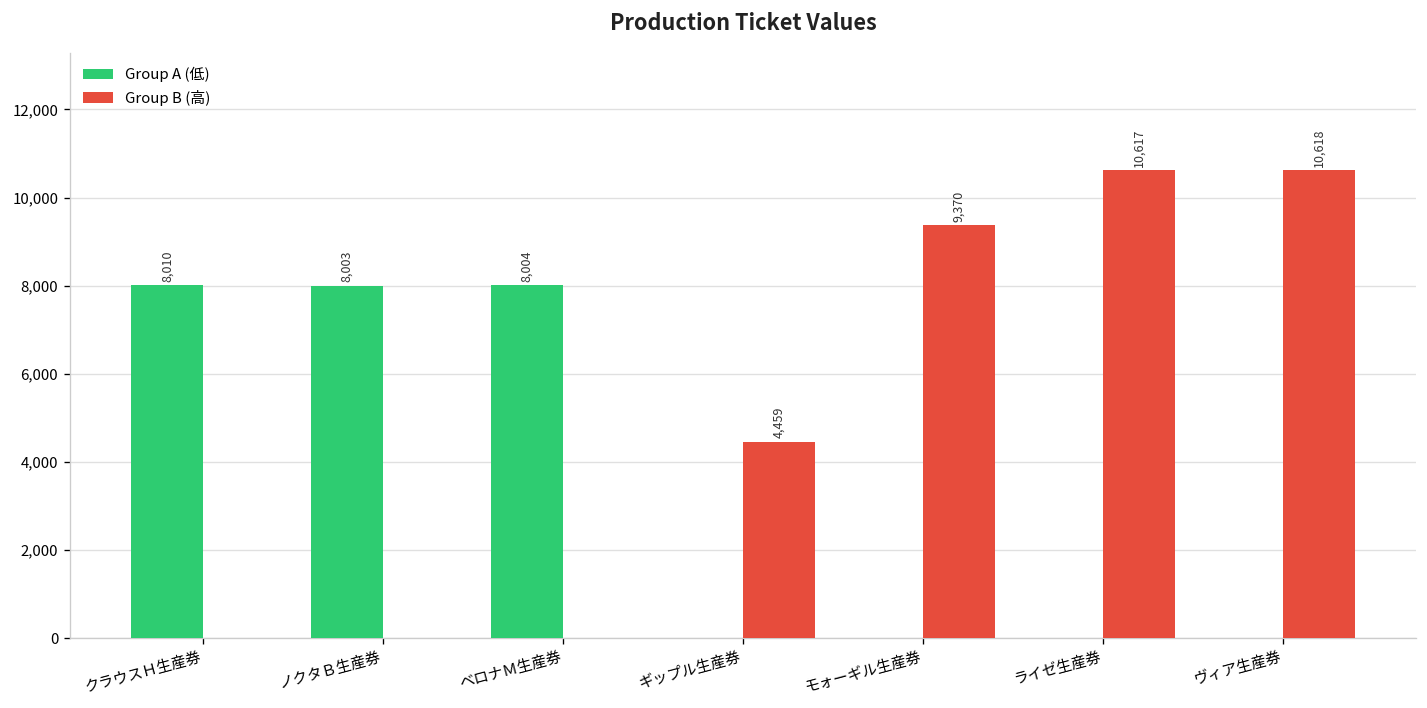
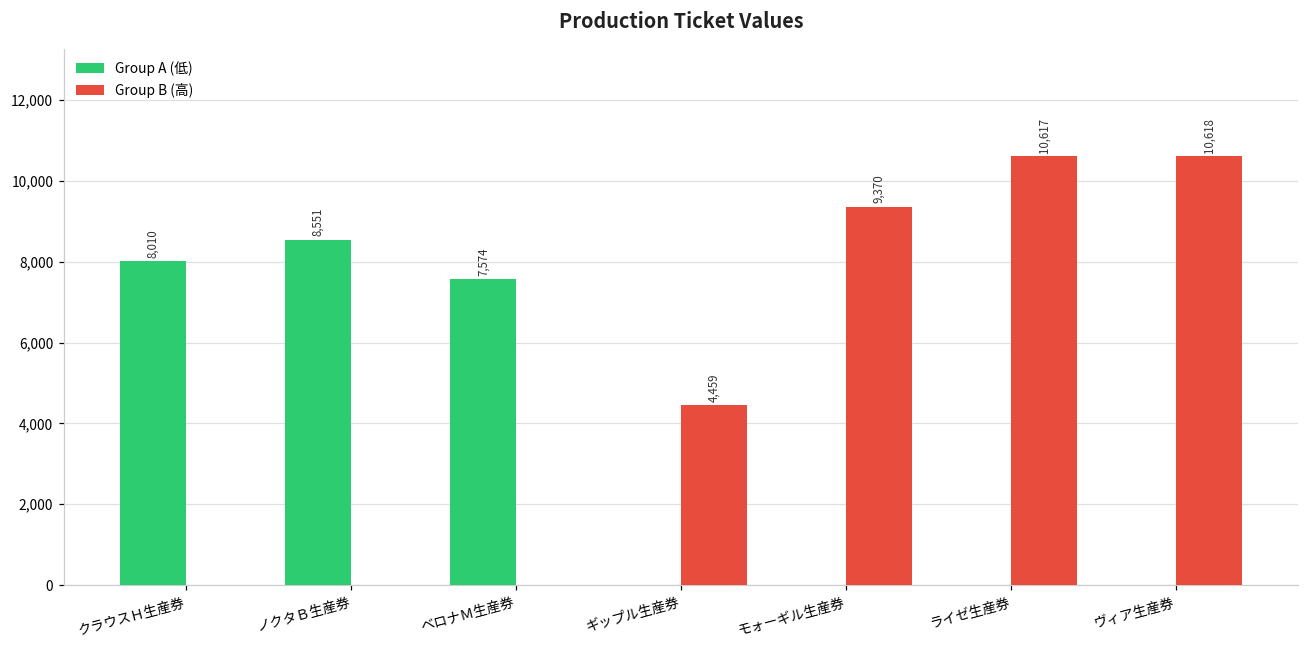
Group A (低), ノクタＢ生産券: 8,003 -> 8,551
Group A (低), ベロナＭ生産券: 8,004 -> 7,574
